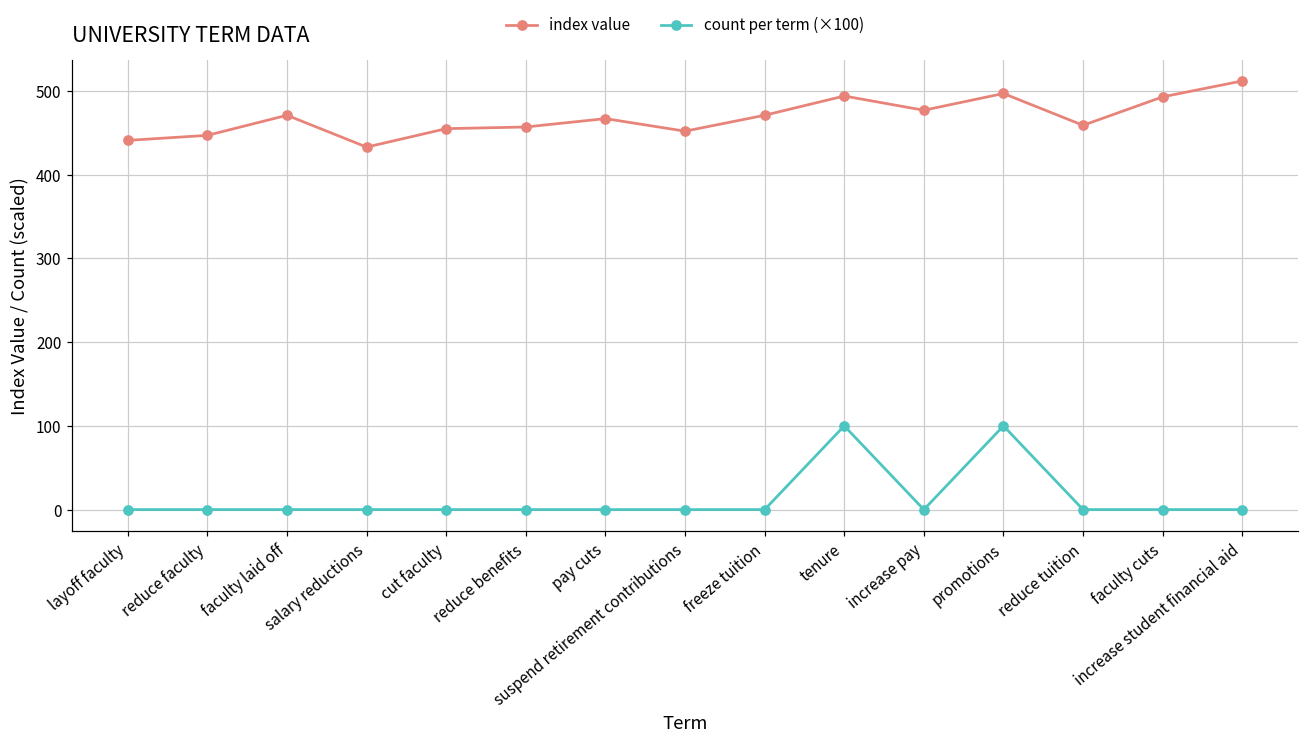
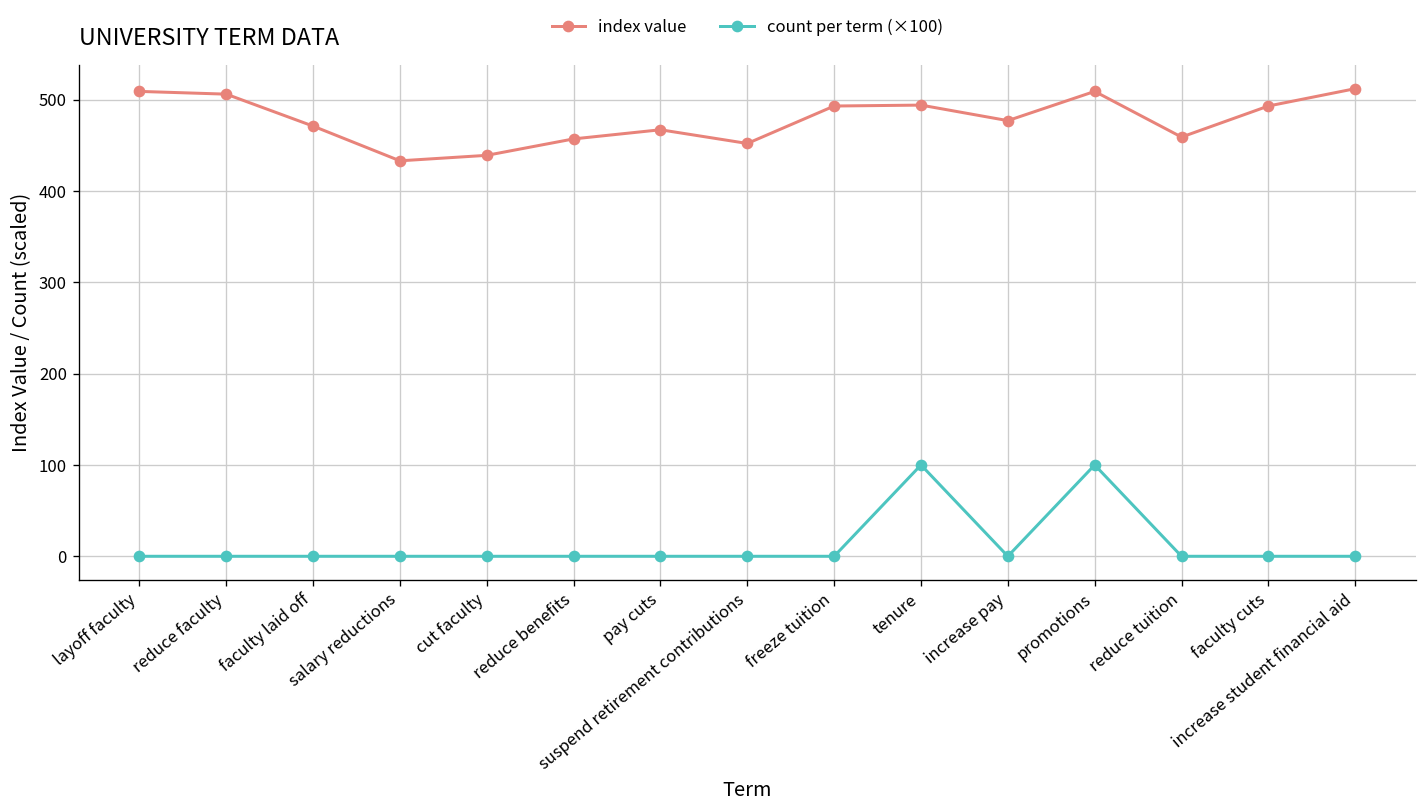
index value, layoff faculty: 440 -> 510
index value, reduce faculty: 450 -> 510
index value, cut faculty: 460 -> 440
index value, freeze tuition: 470 -> 490
index value, promotions: 500 -> 510
